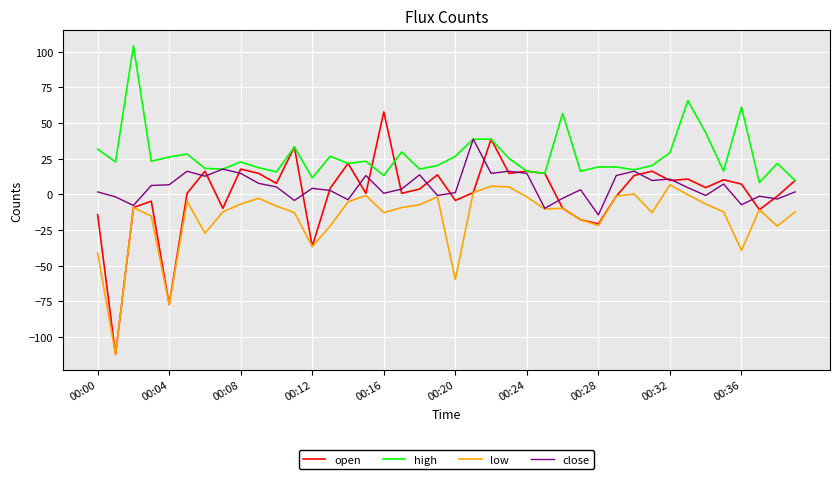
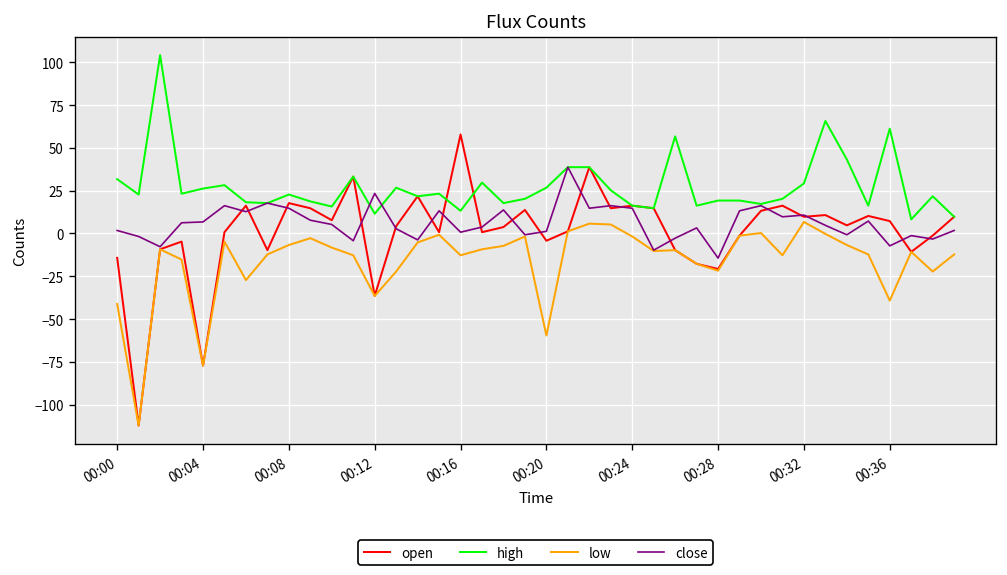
close, 00:12: 4 -> 23
